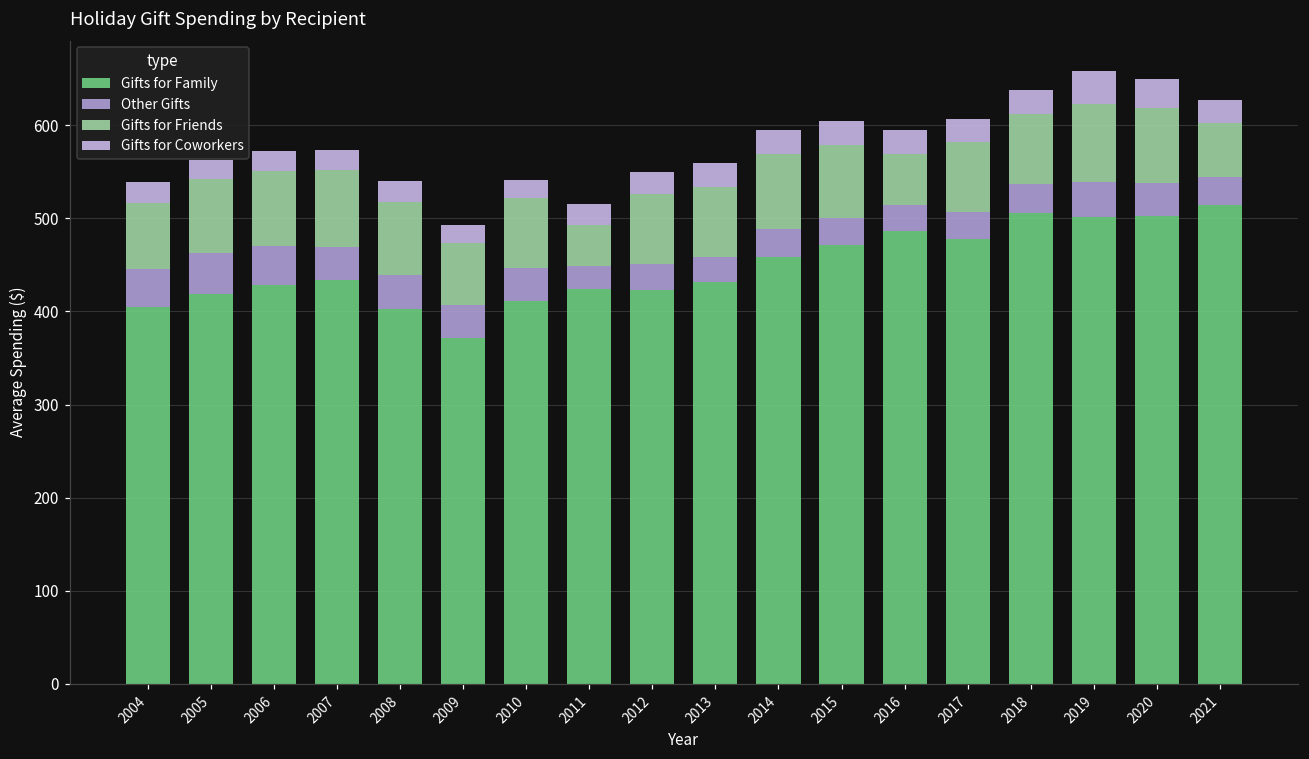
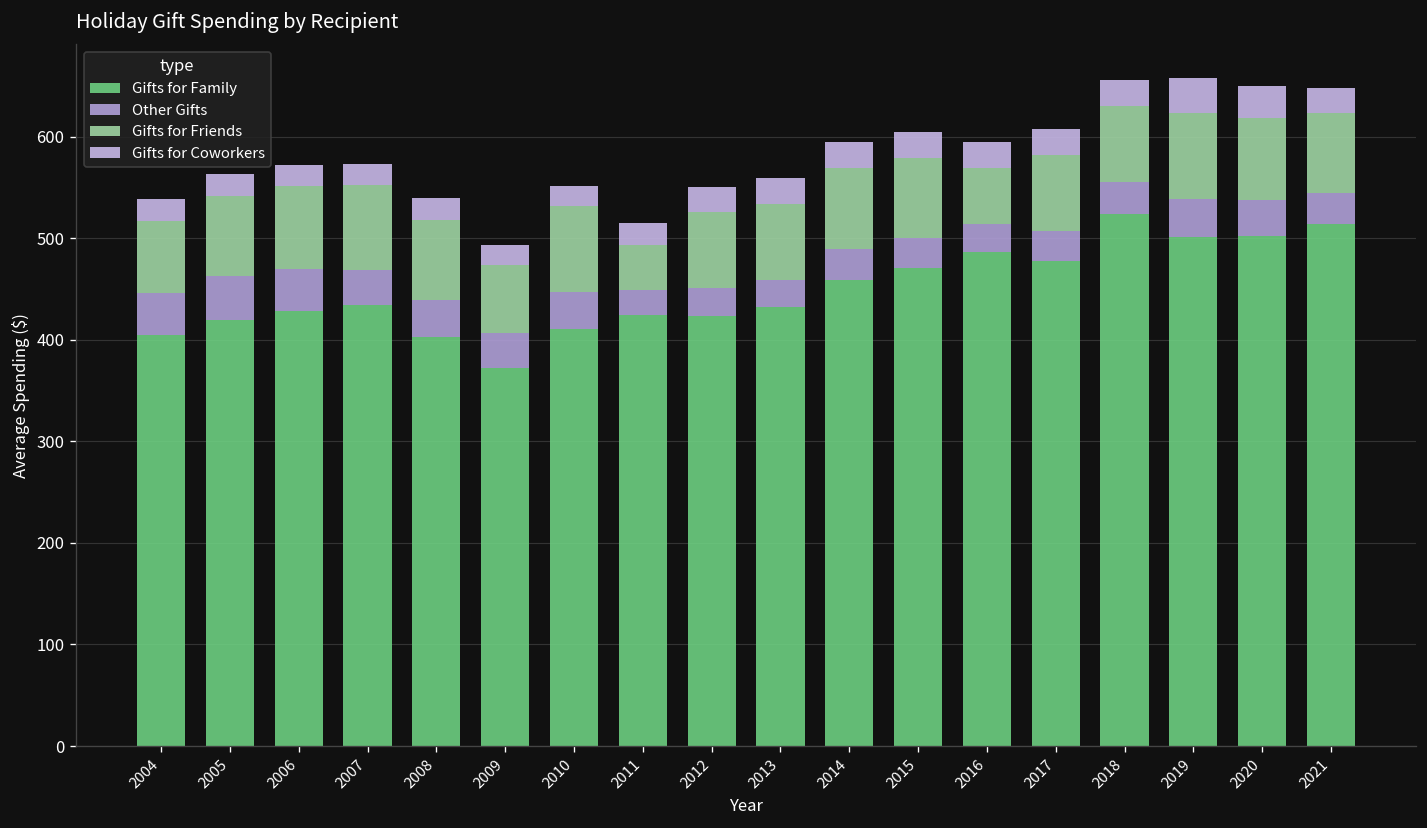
Gifts for Friends, 2010: 80 -> 90
Gifts for Family, 2018: 510 -> 520
Gifts for Friends, 2021: 60 -> 80
